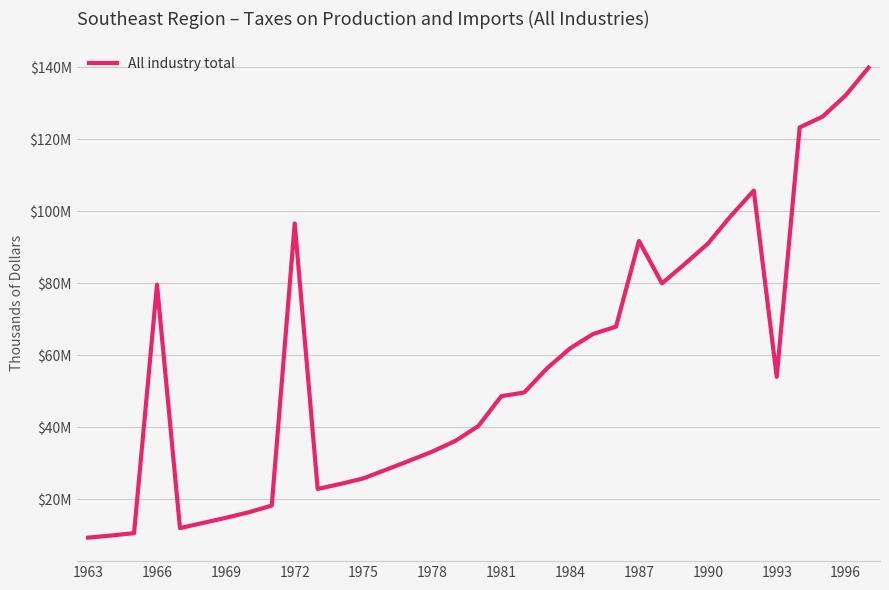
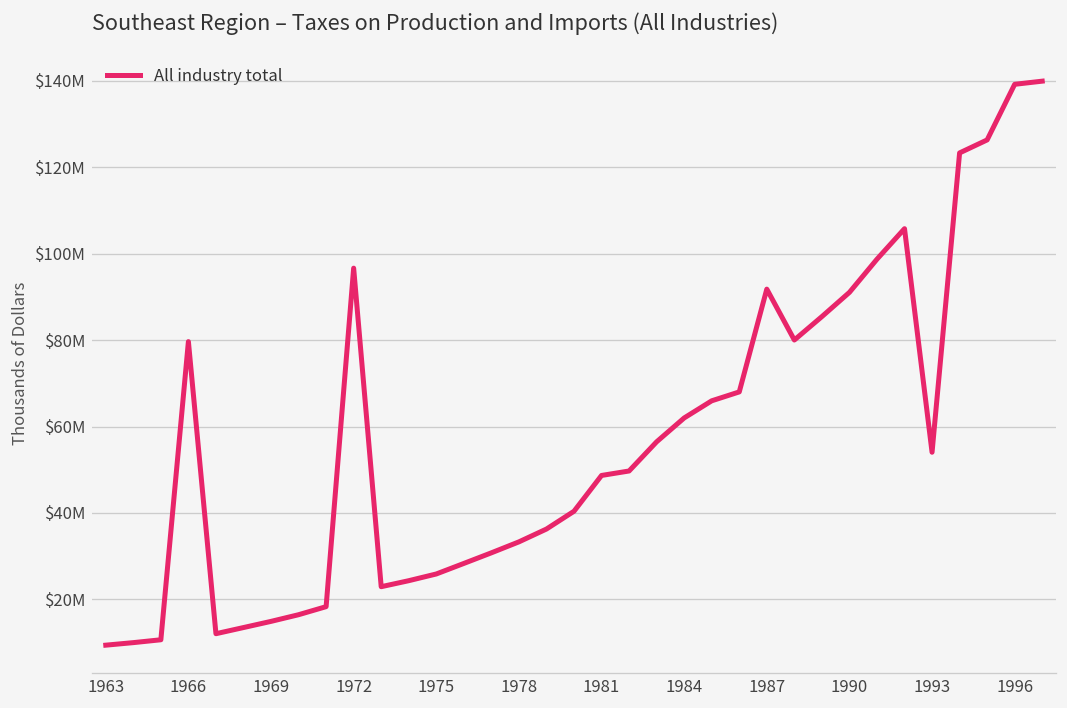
1996: $132000000 -> $139000000
